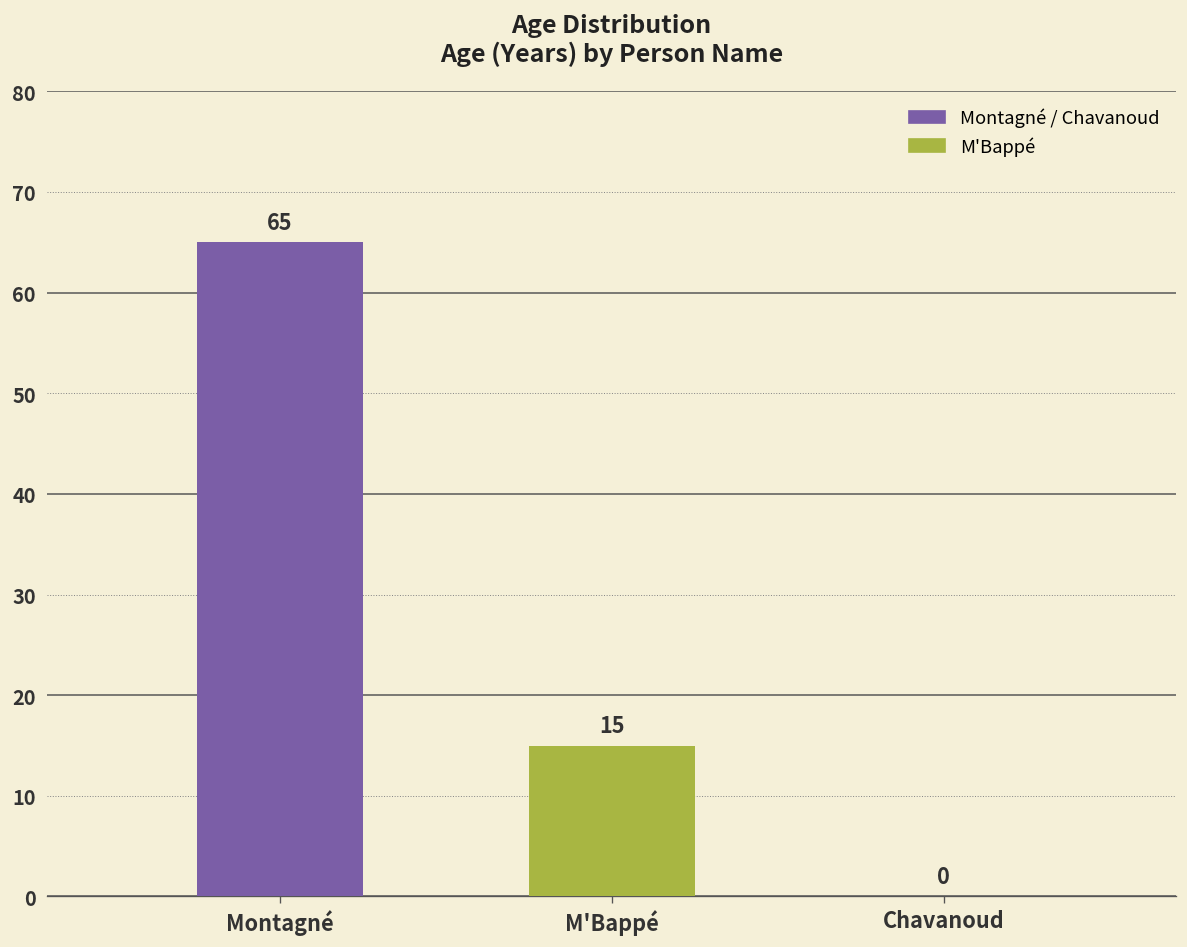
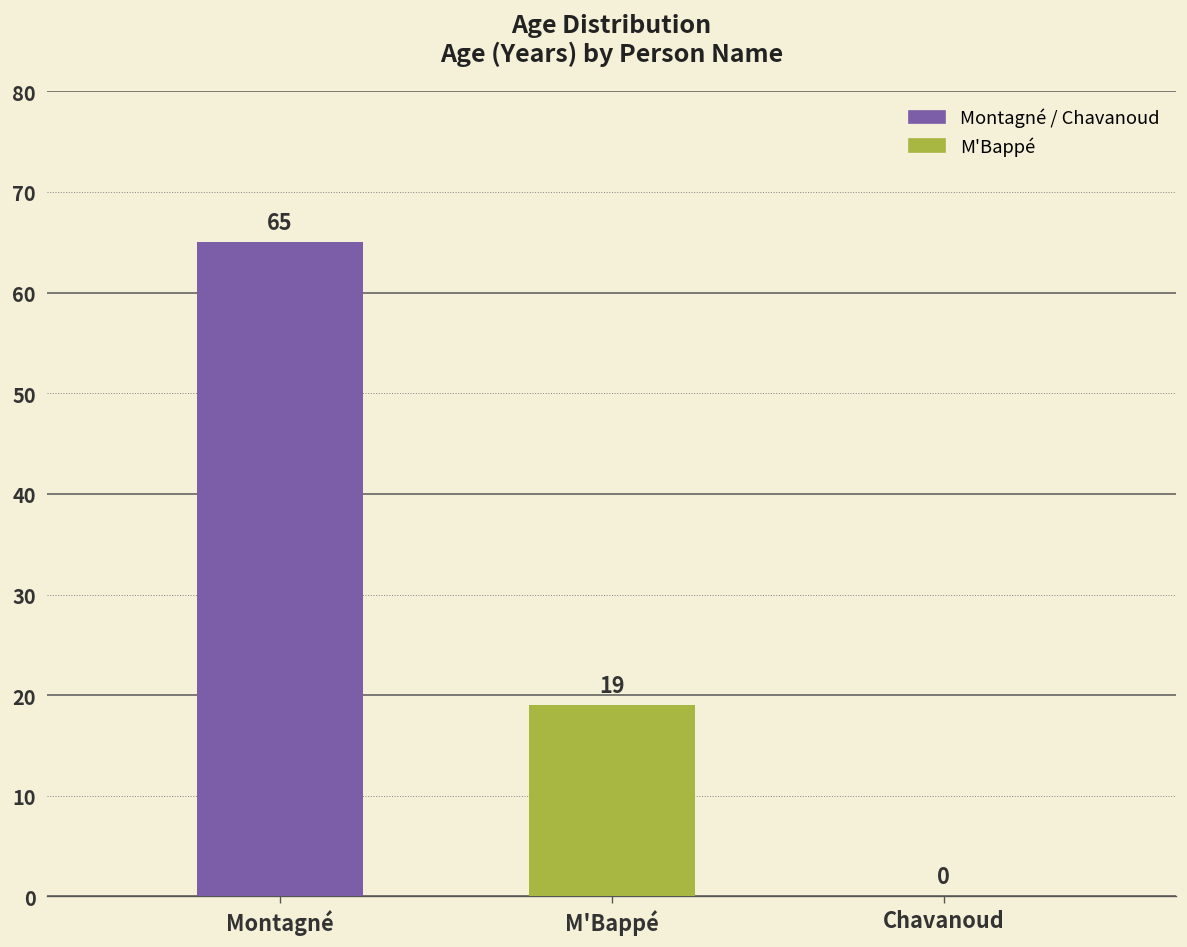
M'Bappé: 15 -> 19
